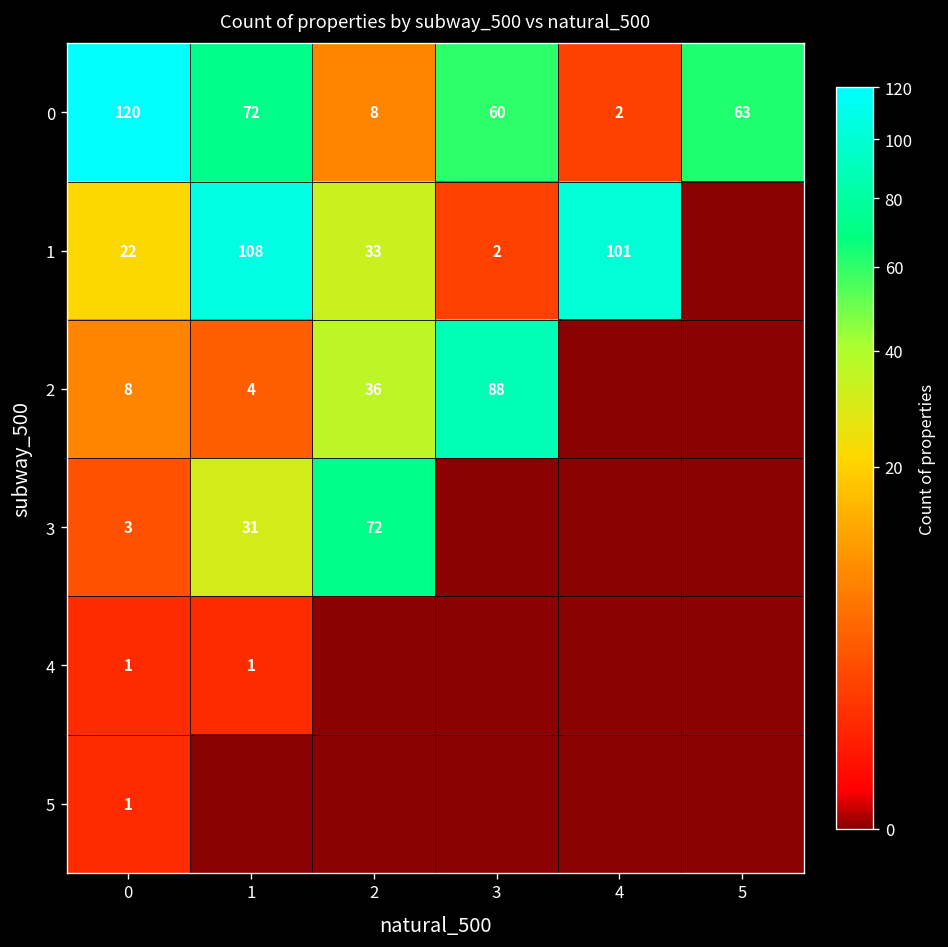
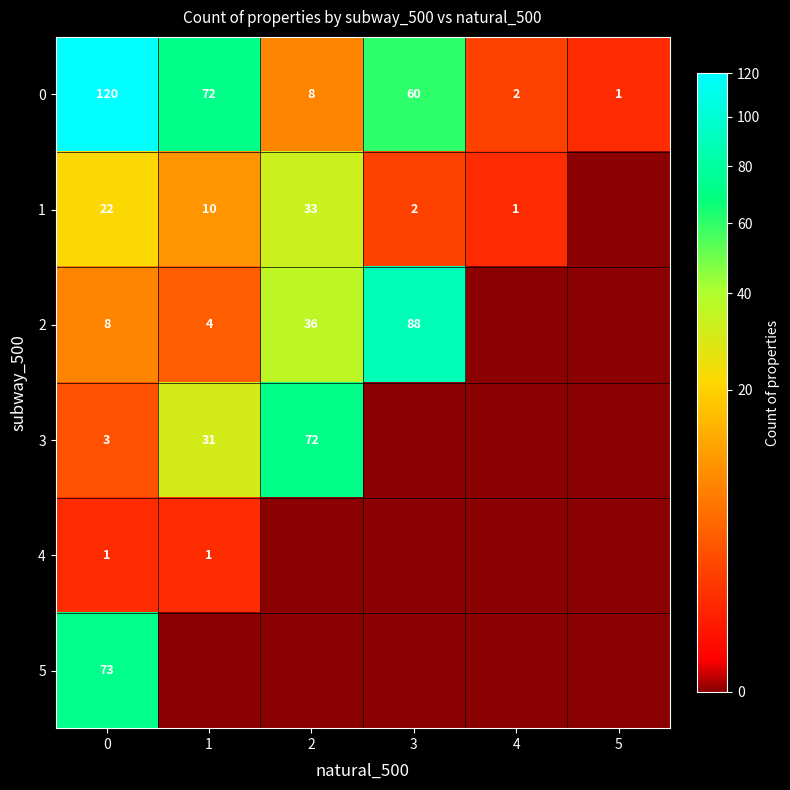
0, 5: 63 -> 1
1, 1: 108 -> 10
1, 4: 101 -> 1
5, 0: 1 -> 73
